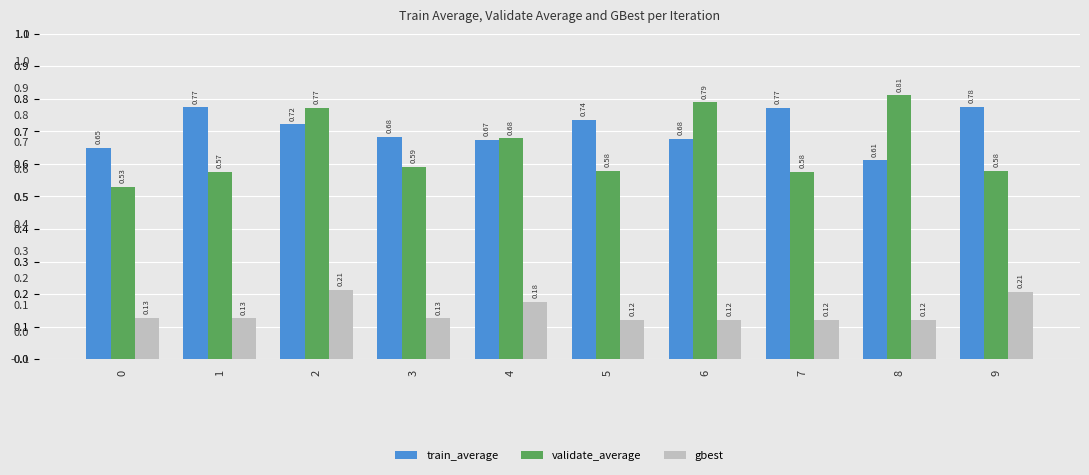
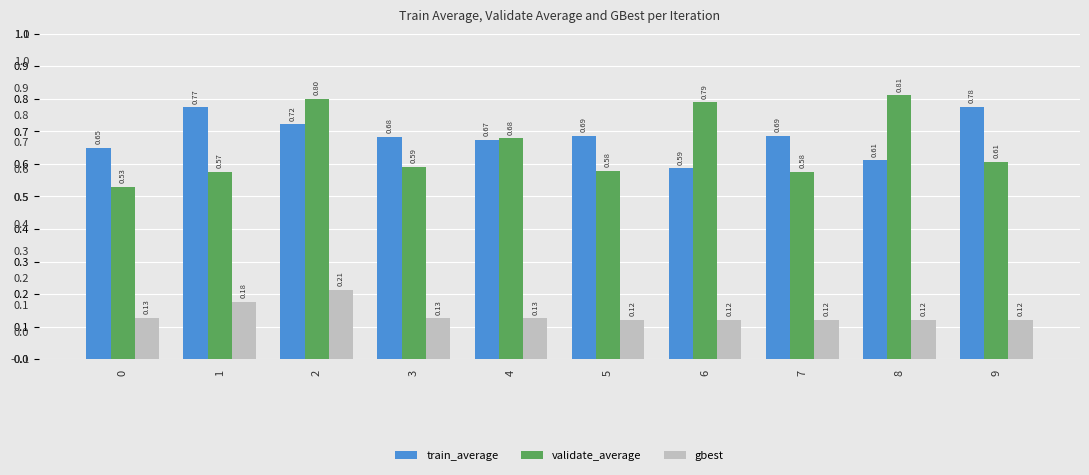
gbest, 1: 0.13 -> 0.18
validate_average, 2: 0.77 -> 0.80
gbest, 4: 0.18 -> 0.13
train_average, 5: 0.74 -> 0.69
train_average, 6: 0.68 -> 0.59
train_average, 7: 0.77 -> 0.69
validate_average, 9: 0.58 -> 0.61
gbest, 9: 0.21 -> 0.12
